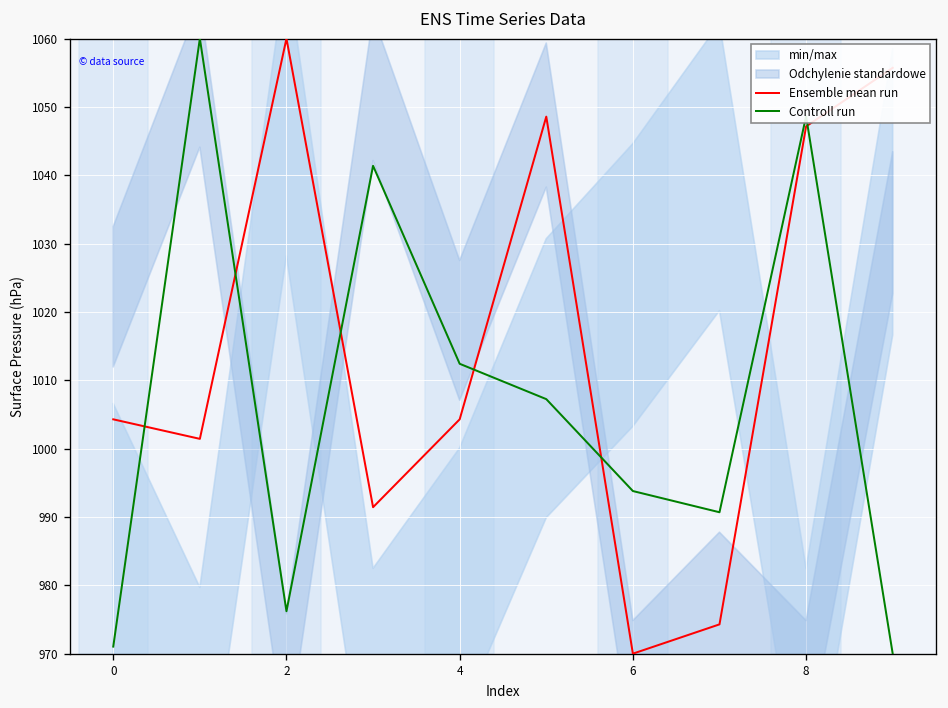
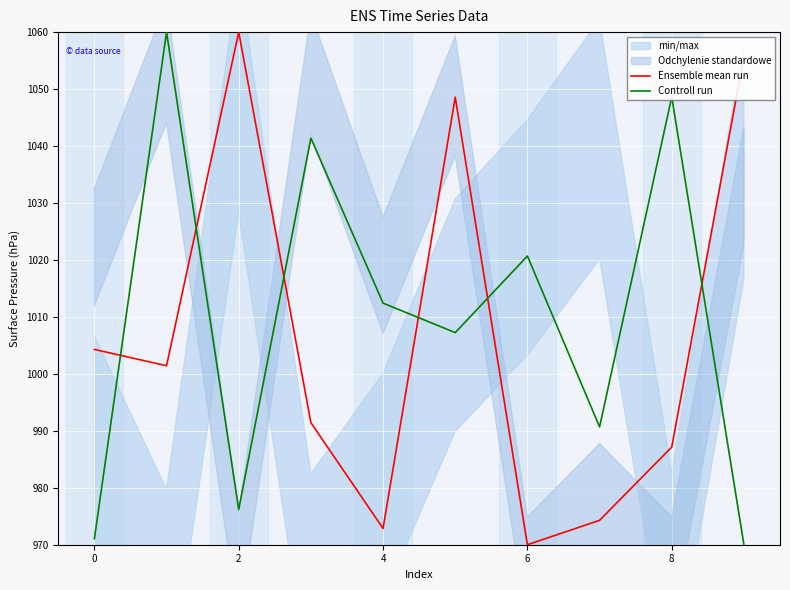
Ensemble mean run, 4: 1004 -> 973
Controll run, 6: 994 -> 1021
Ensemble mean run, 8: 1047 -> 987
